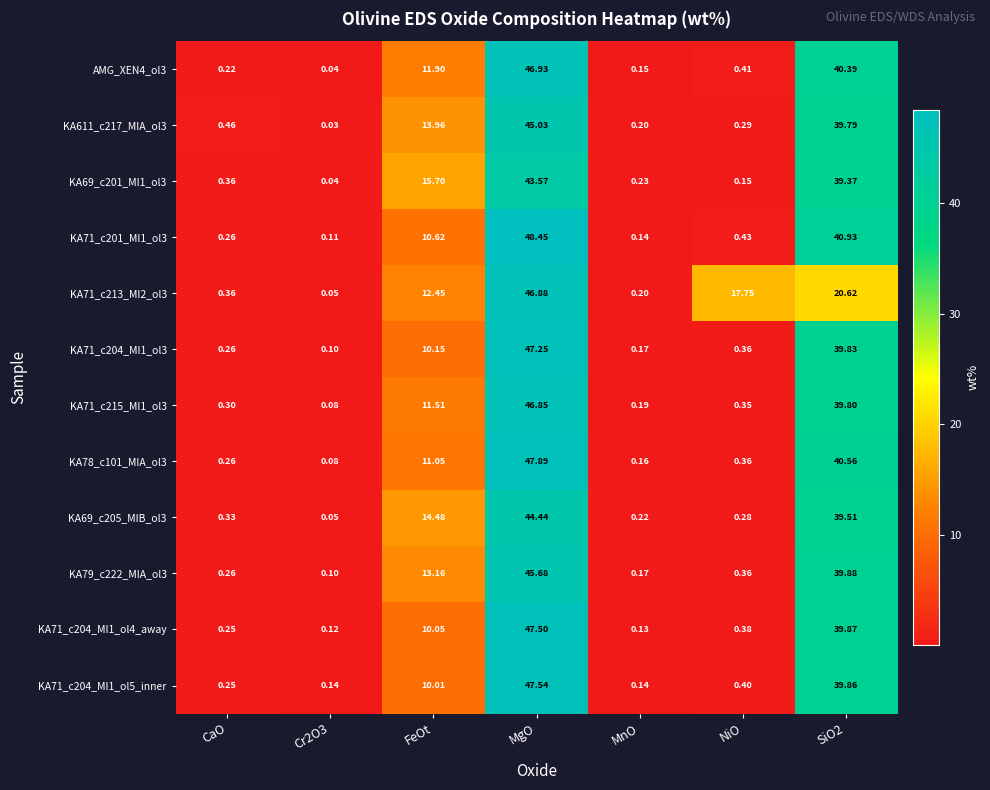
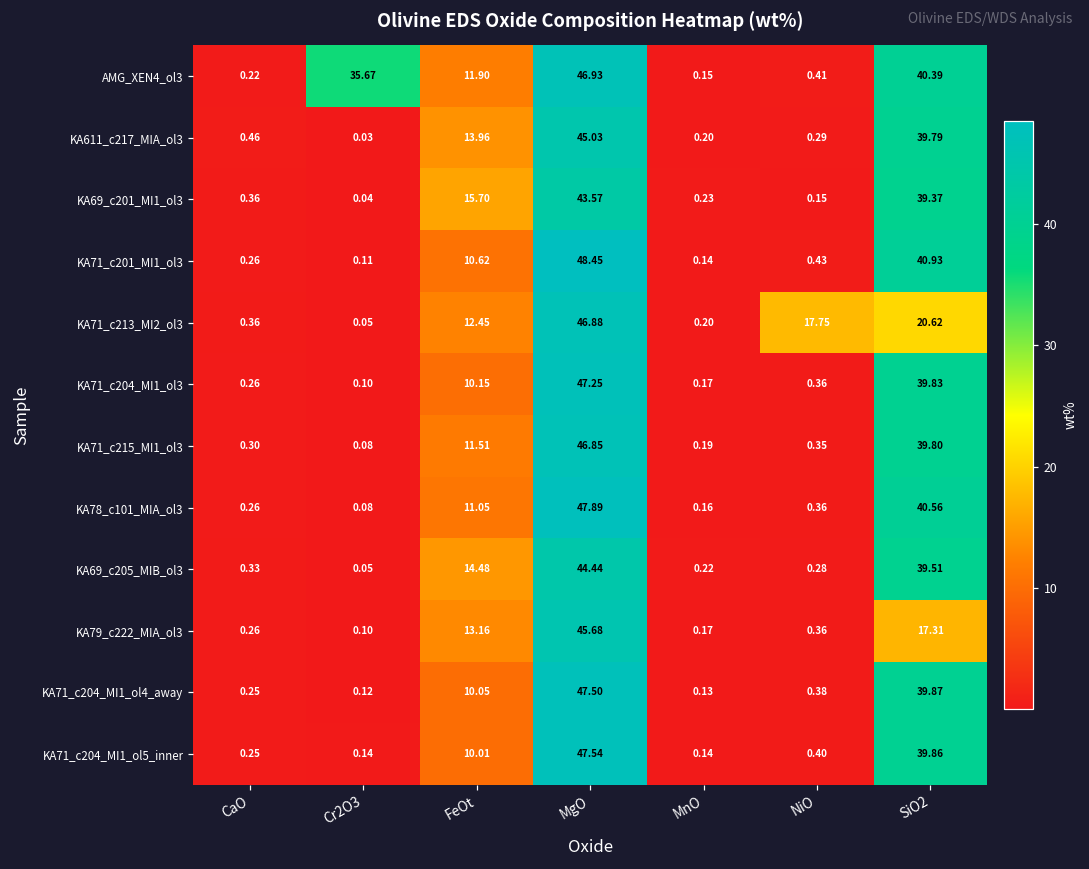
AMG_XEN4_ol3, Cr2O3: 0.04 -> 35.67
KA79_c222_MIA_ol3, SiO2: 39.88 -> 17.31
